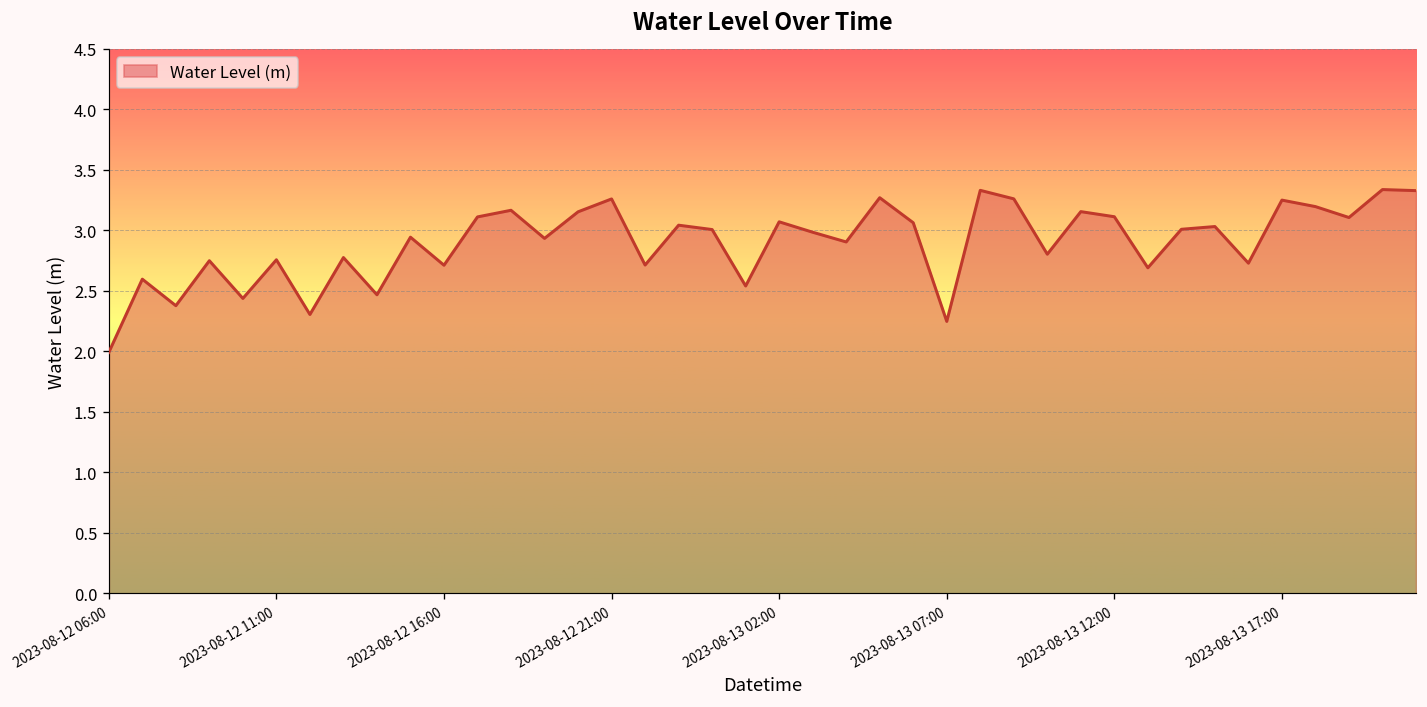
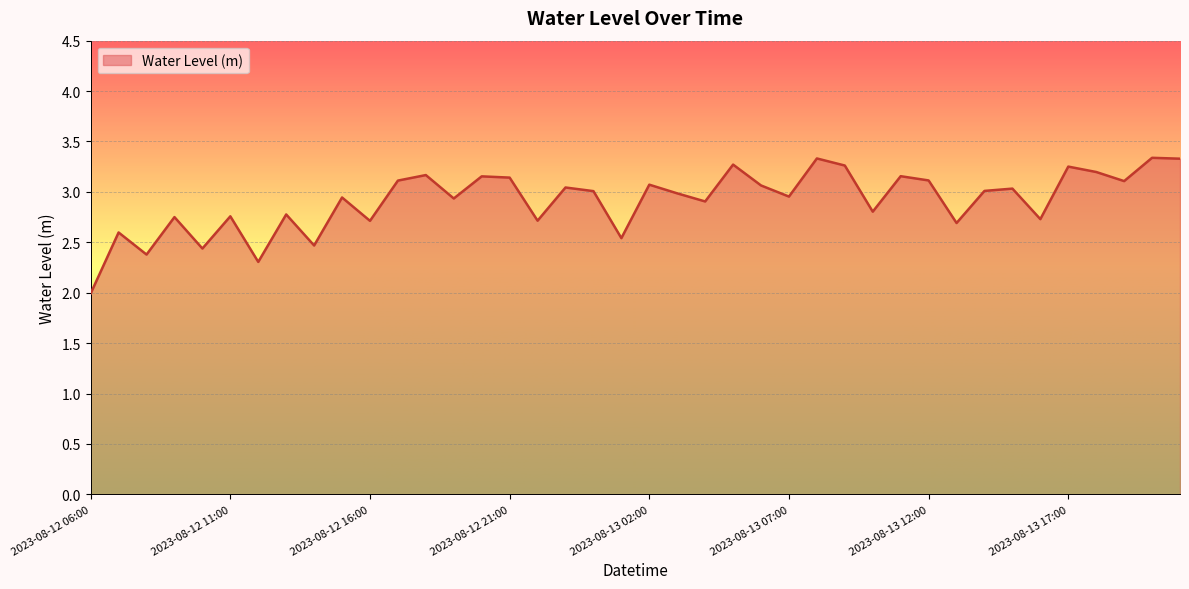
2023-08-12 21:00: 3.26 -> 3.14
2023-08-13 07:00: 2.25 -> 2.95
